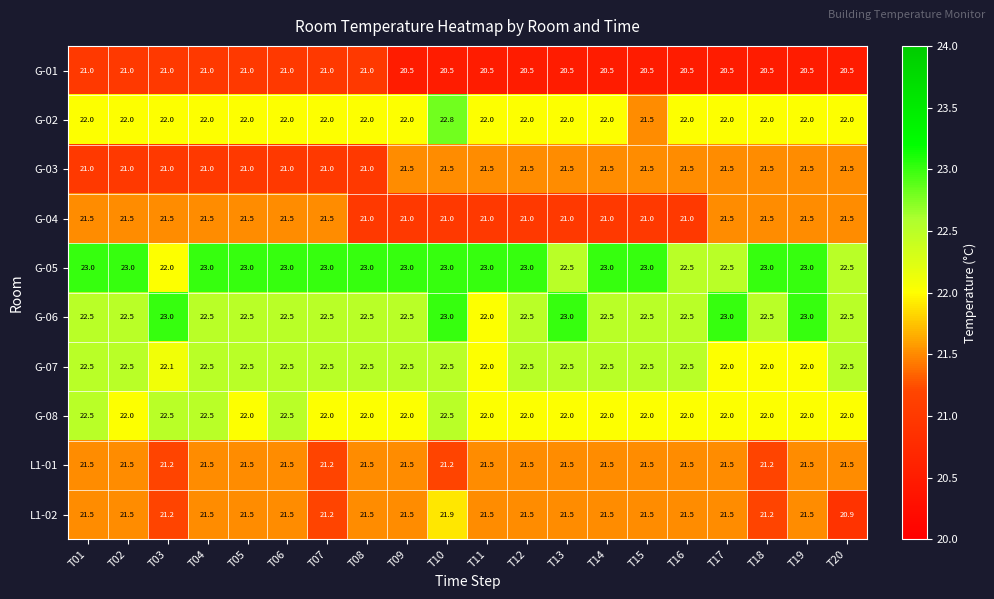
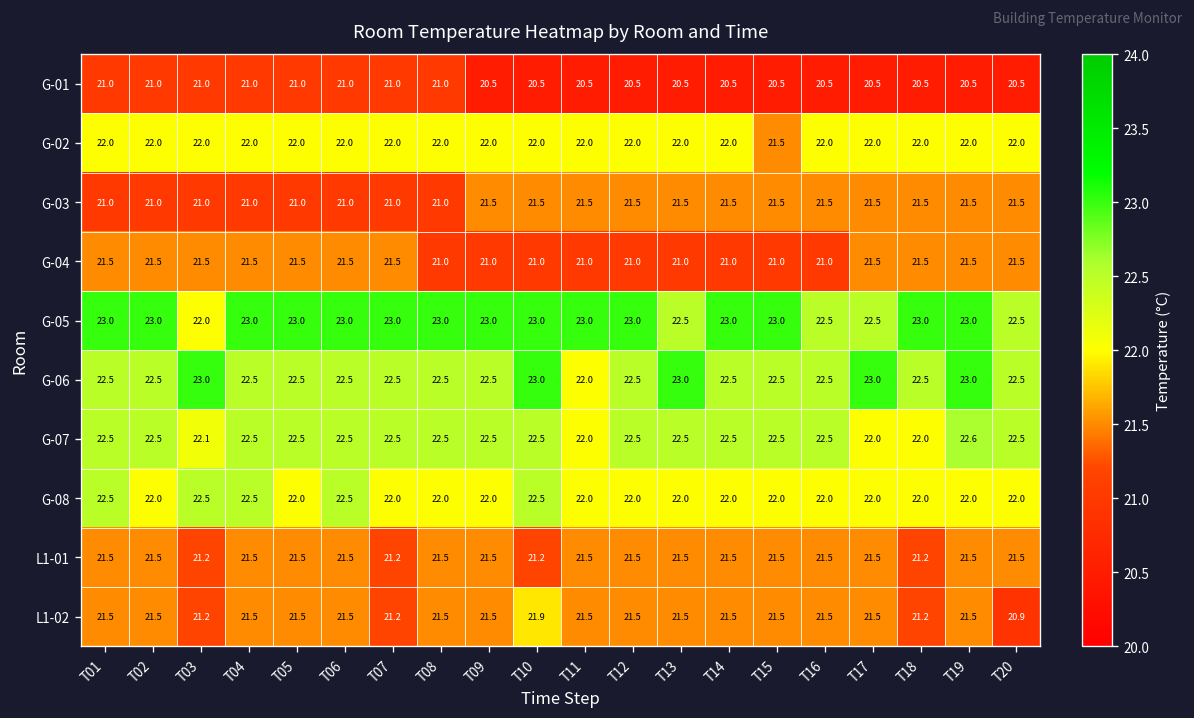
G-02, T10: 22.8 -> 22.0
G-07, T19: 22.0 -> 22.6
